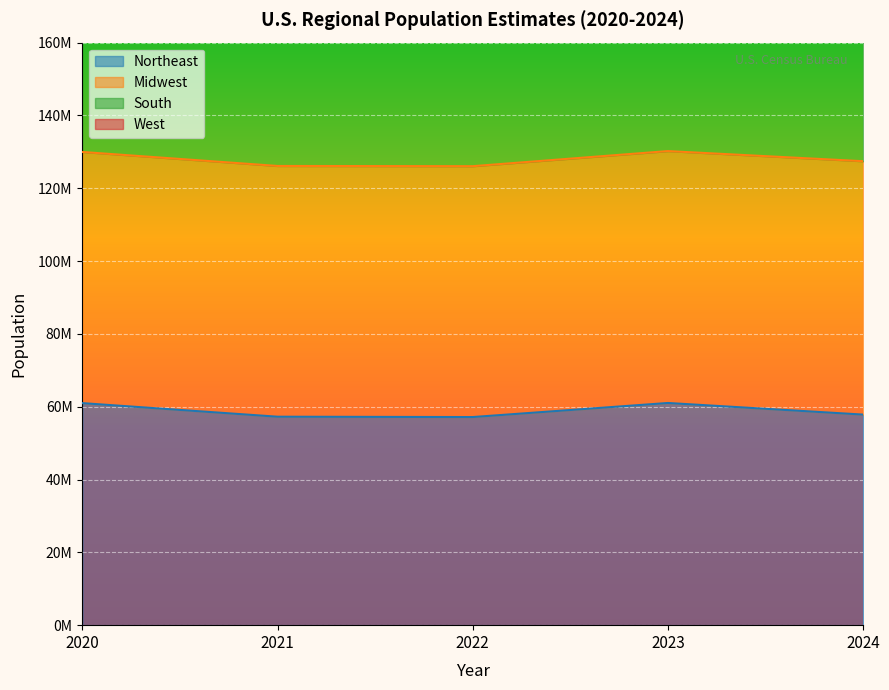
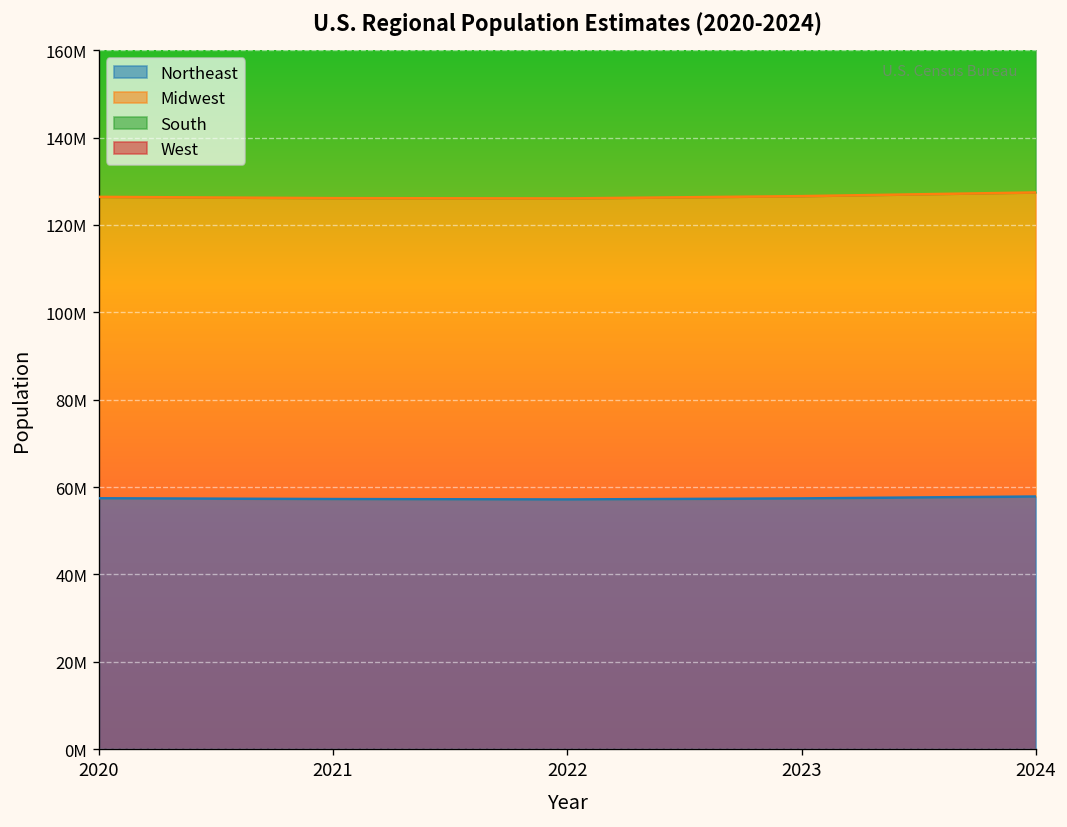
Northeast, 2020: 61000000 -> 57000000
Northeast, 2023: 61000000 -> 57000000
